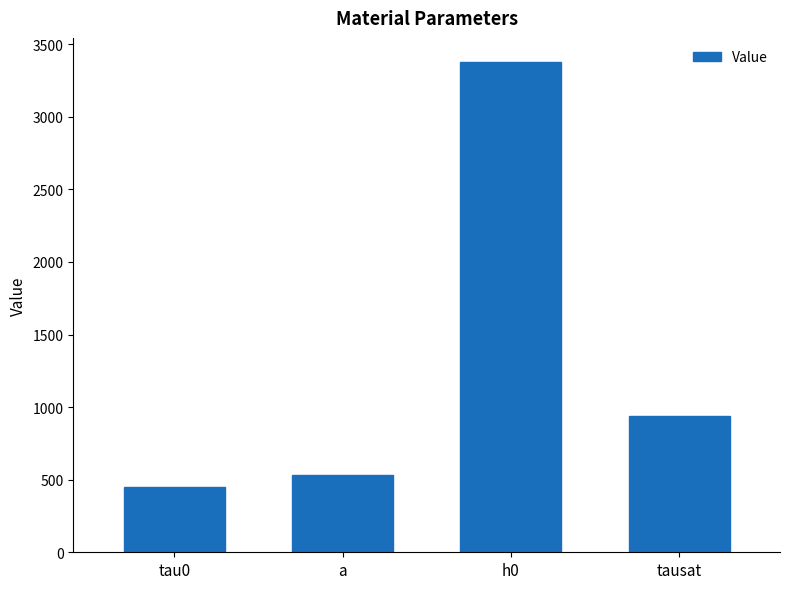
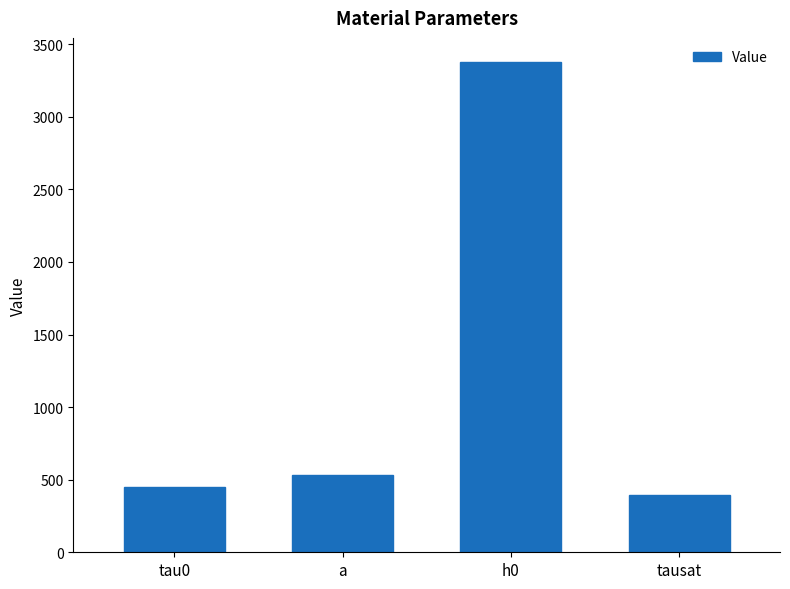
tausat: 940 -> 400
